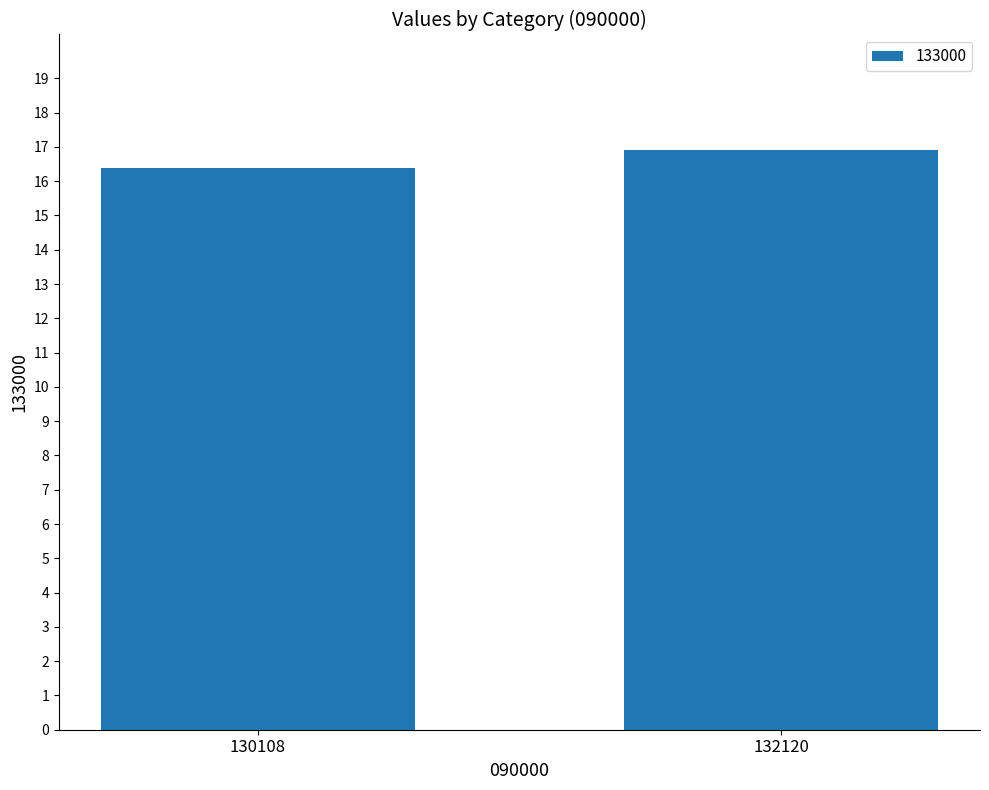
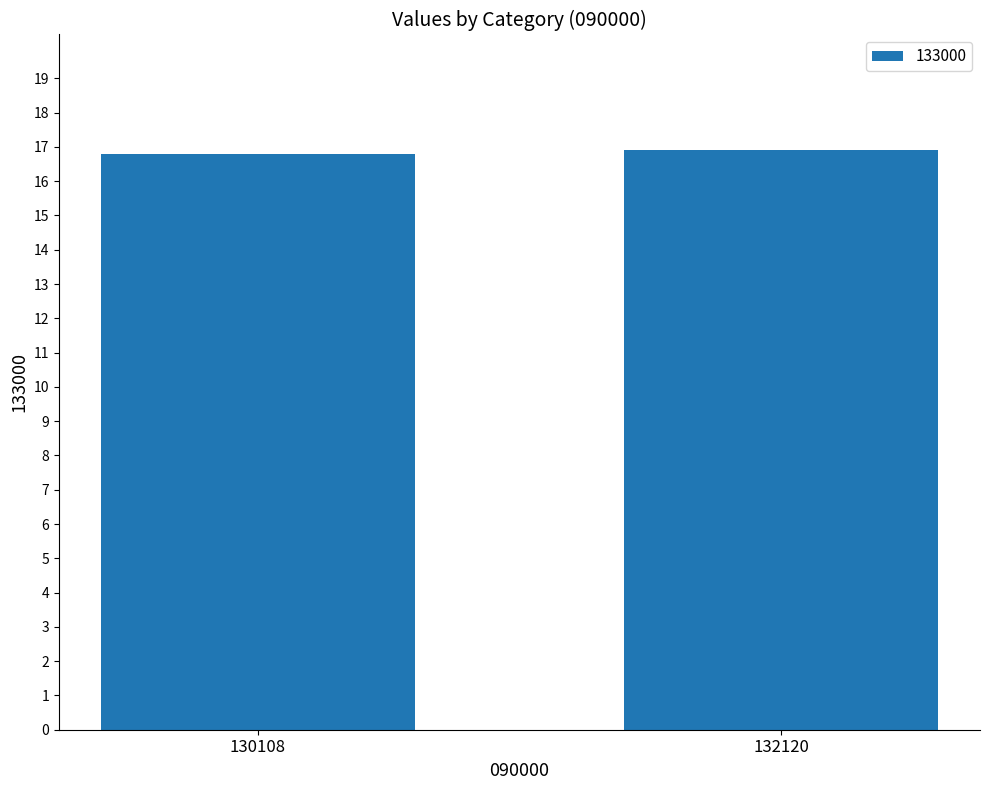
130108: 16.4 -> 16.8
